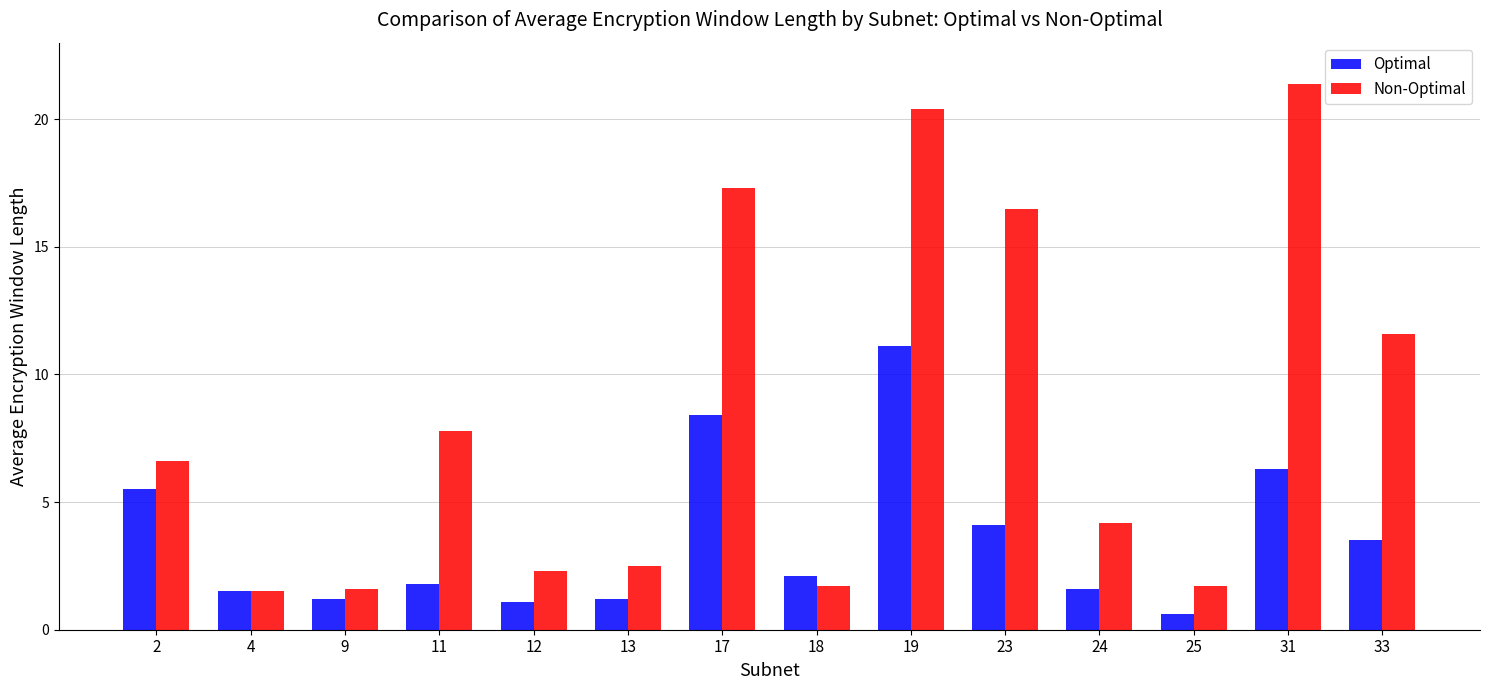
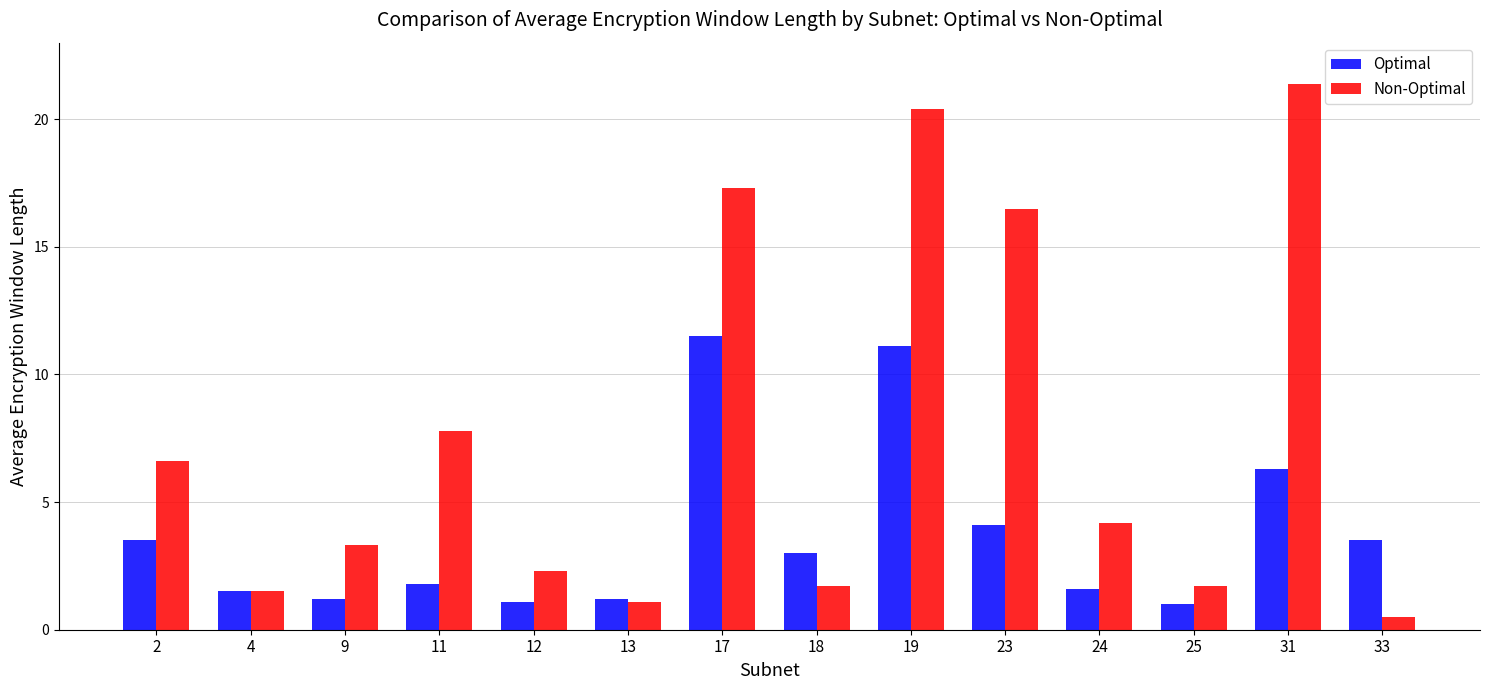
Optimal, 2: 5.5 -> 3.5
Non-Optimal, 9: 1.6 -> 3.3
Non-Optimal, 13: 2.5 -> 1.1
Optimal, 17: 8.4 -> 11.5
Optimal, 18: 2.1 -> 3.0
Optimal, 25: 0.6 -> 1.0
Non-Optimal, 33: 11.6 -> 0.5
